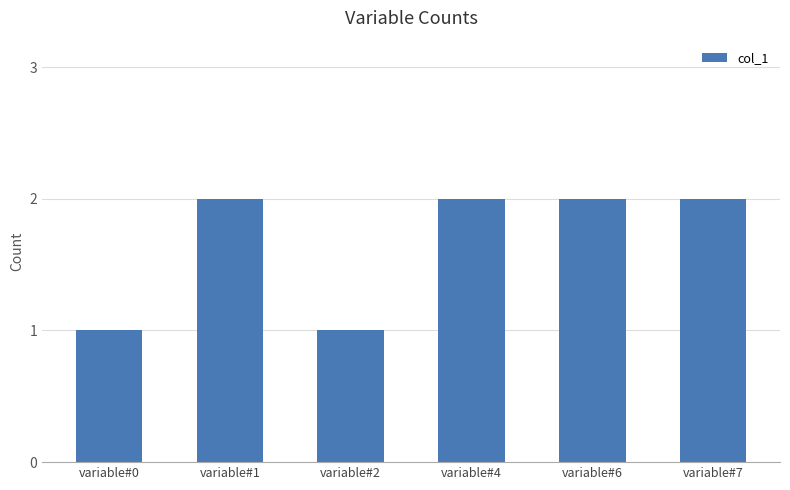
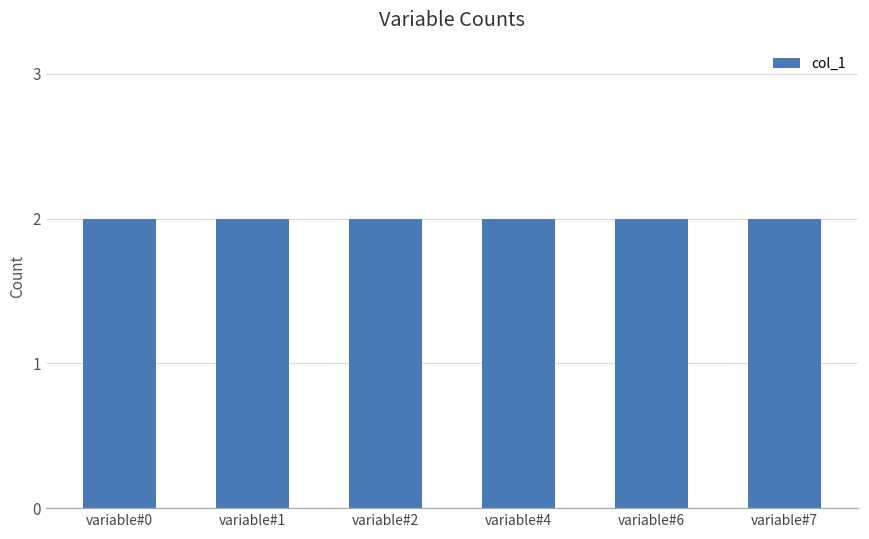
variable#0: 1 -> 2
variable#2: 1 -> 2
